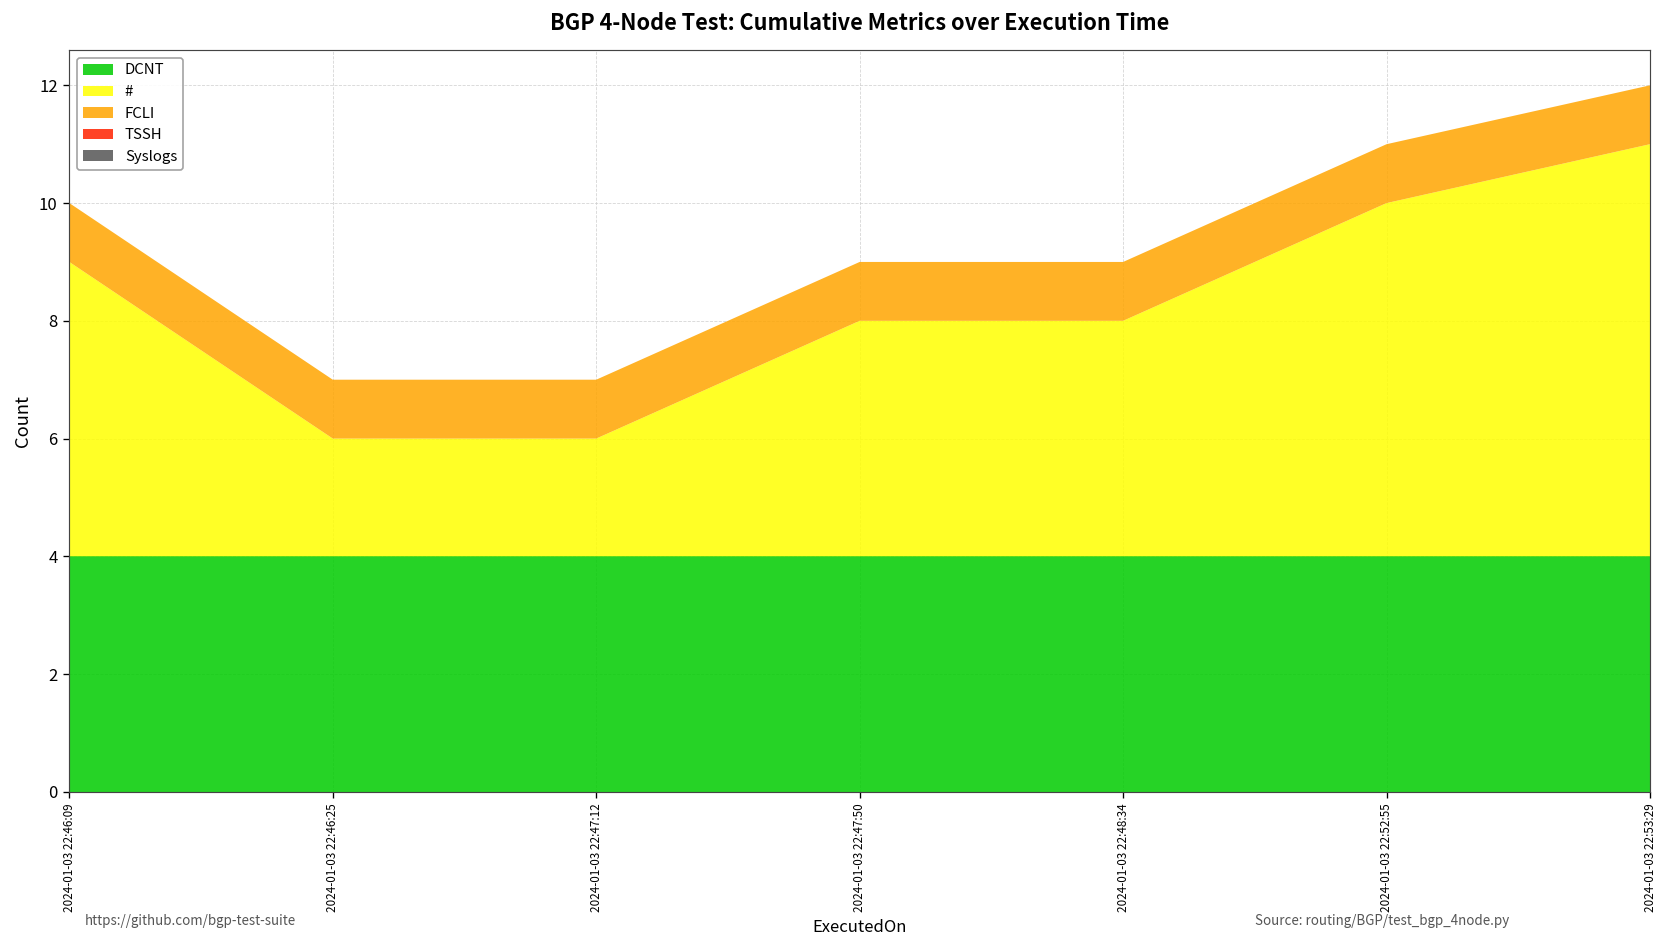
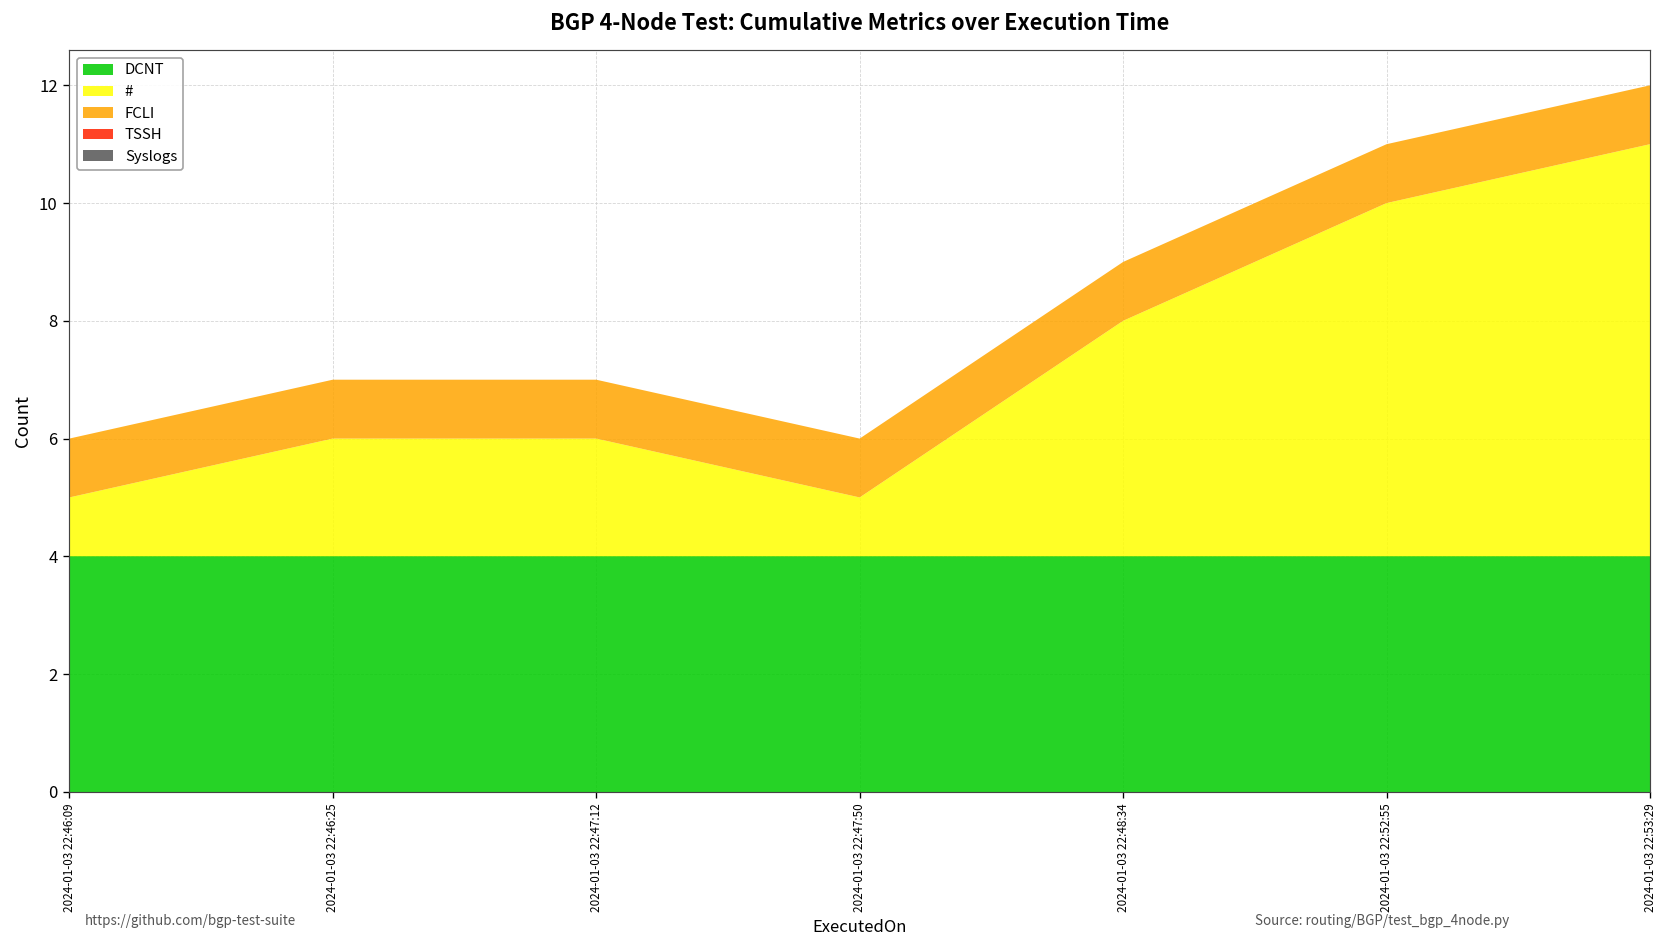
#, 2024-01-03 22:46:09: 5 -> 1
#, 2024-01-03 22:47:50: 4 -> 1
